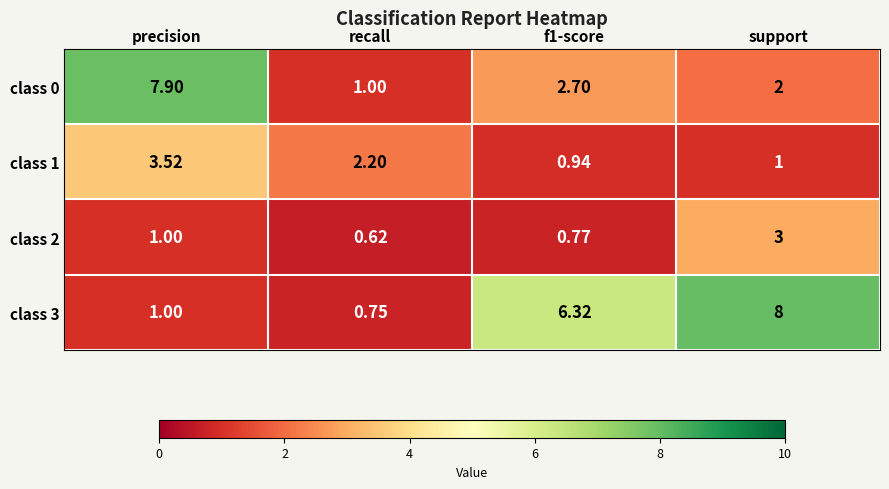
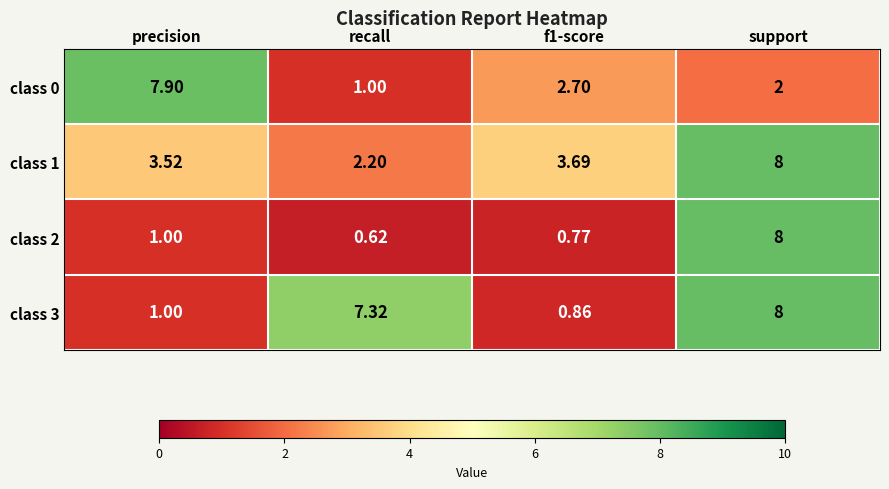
class 1, f1-score: 0.94 -> 3.69
class 1, support: 1 -> 8
class 2, support: 3 -> 8
class 3, recall: 0.75 -> 7.32
class 3, f1-score: 6.32 -> 0.86
